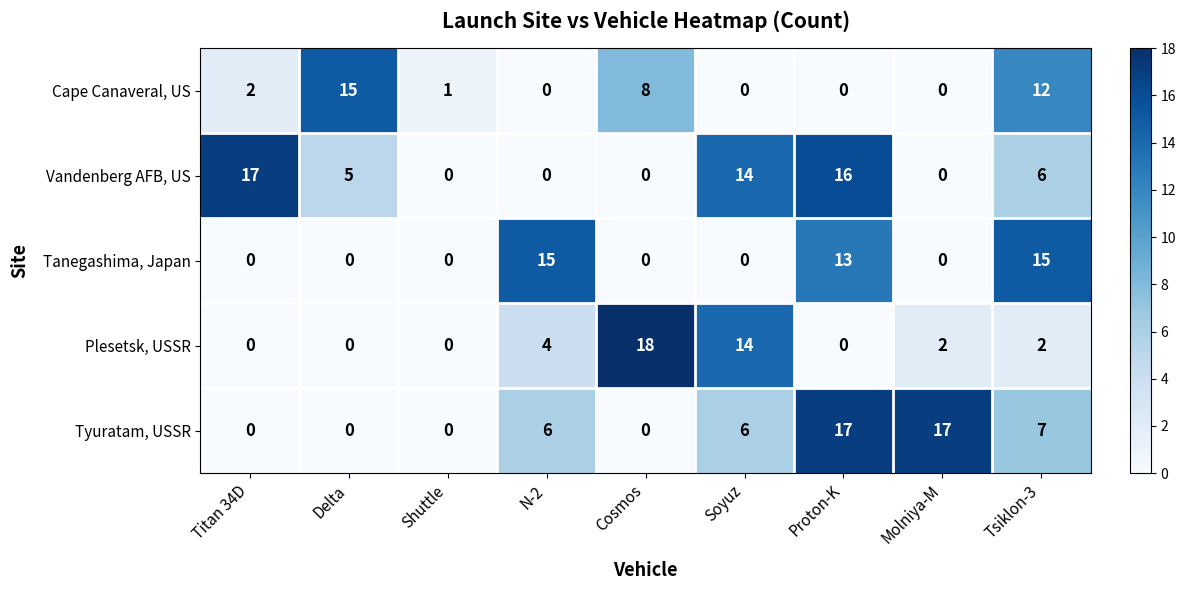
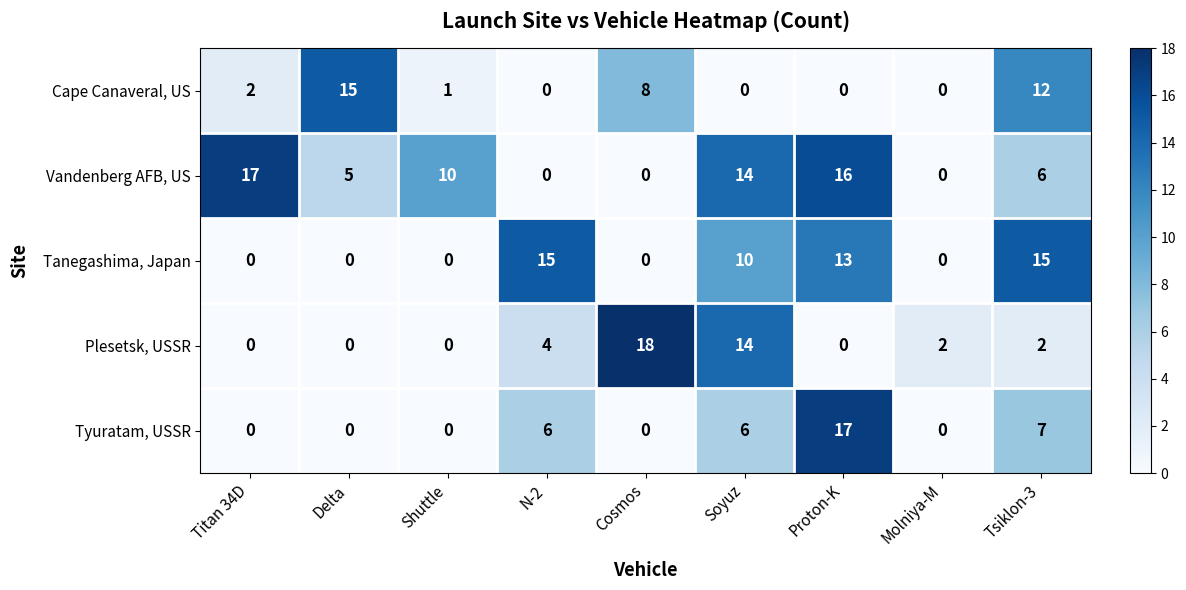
Vandenberg AFB, US, Shuttle: 0 -> 10
Tanegashima, Japan, Soyuz: 0 -> 10
Tyuratam, USSR, Molniya-M: 17 -> 0
